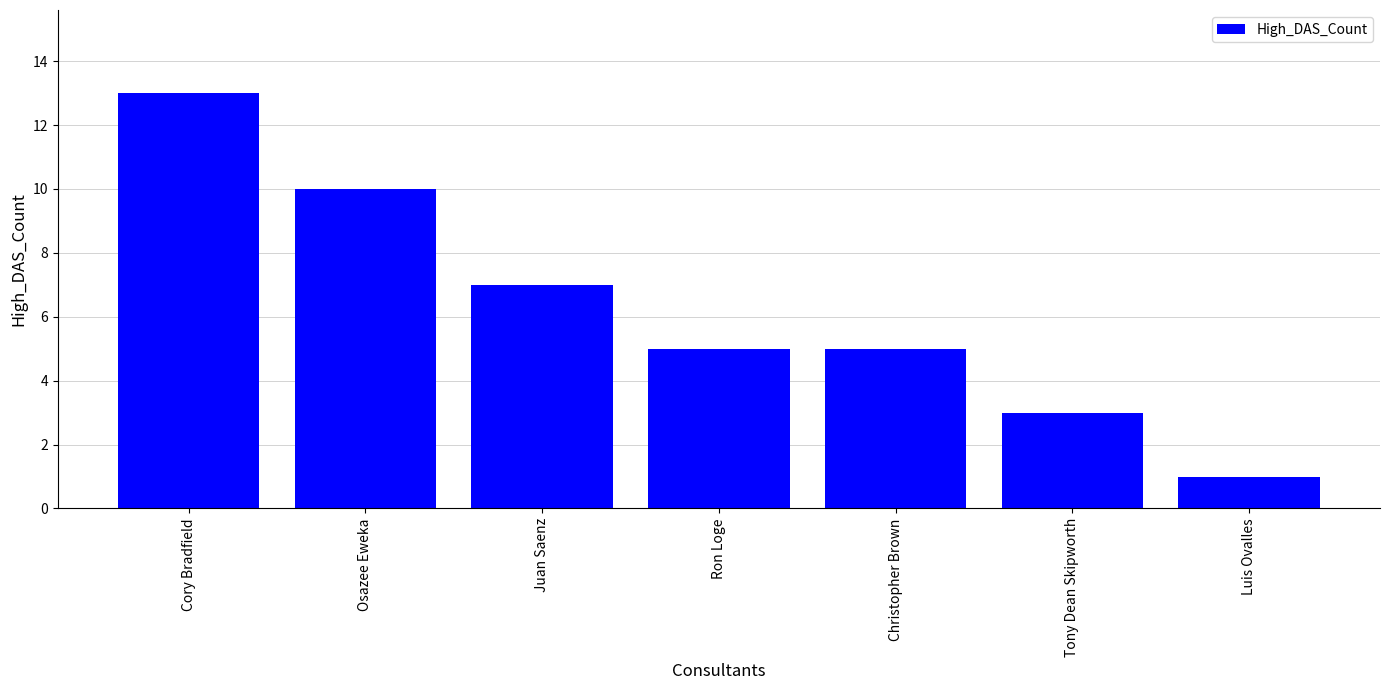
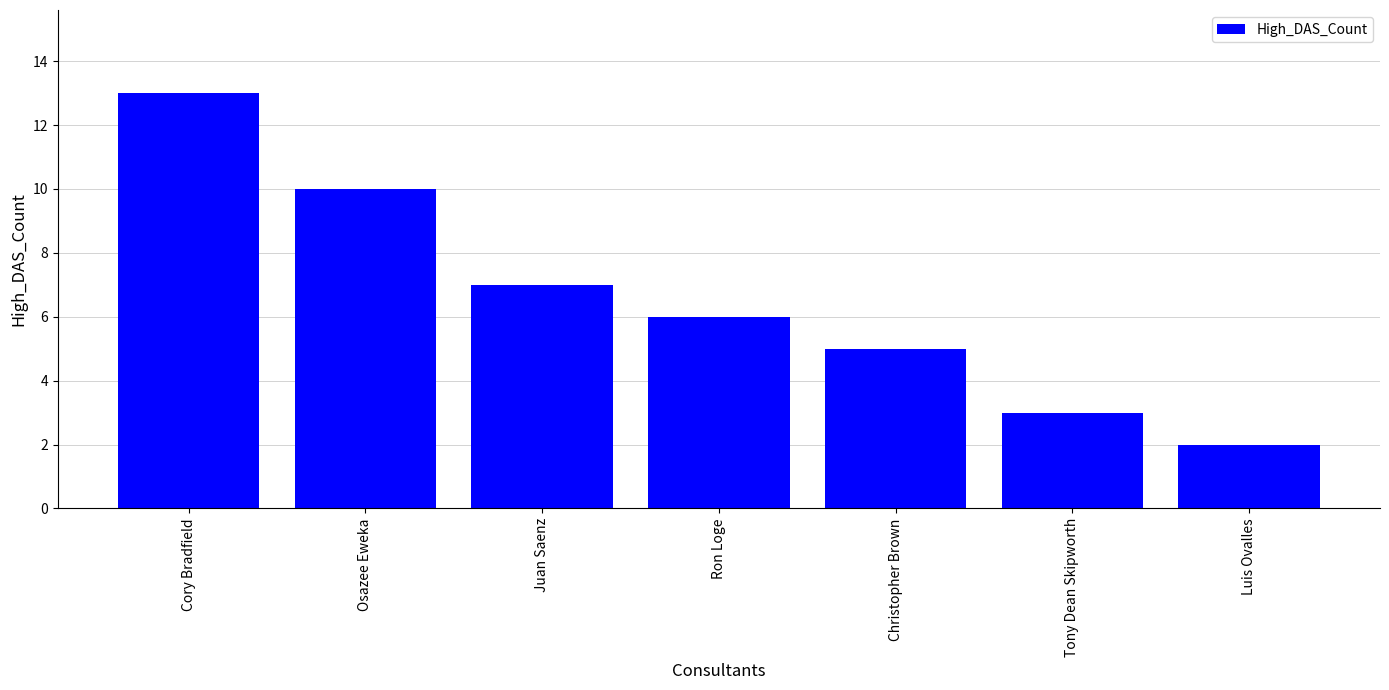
Ron Loge: 5 -> 6
Luis Ovalles: 1 -> 2
